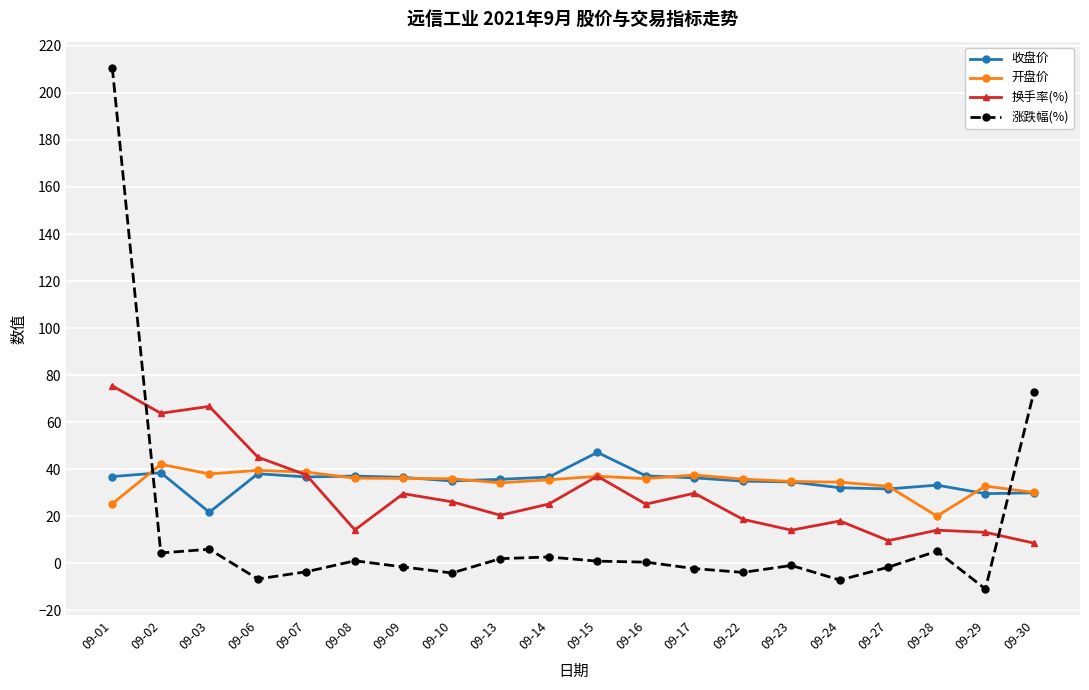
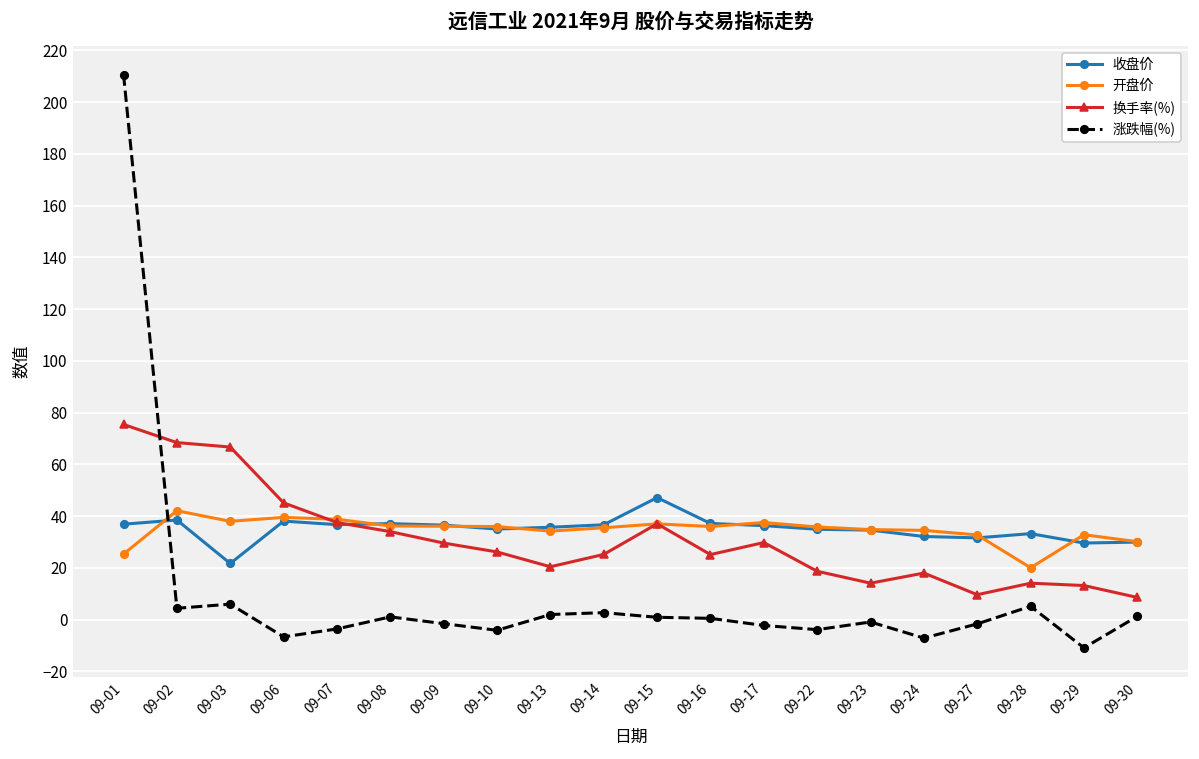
换手率(%), 09-02: 64 -> 68
换手率(%), 09-08: 14 -> 34
涨跌幅(%), 09-30: 73 -> 1
